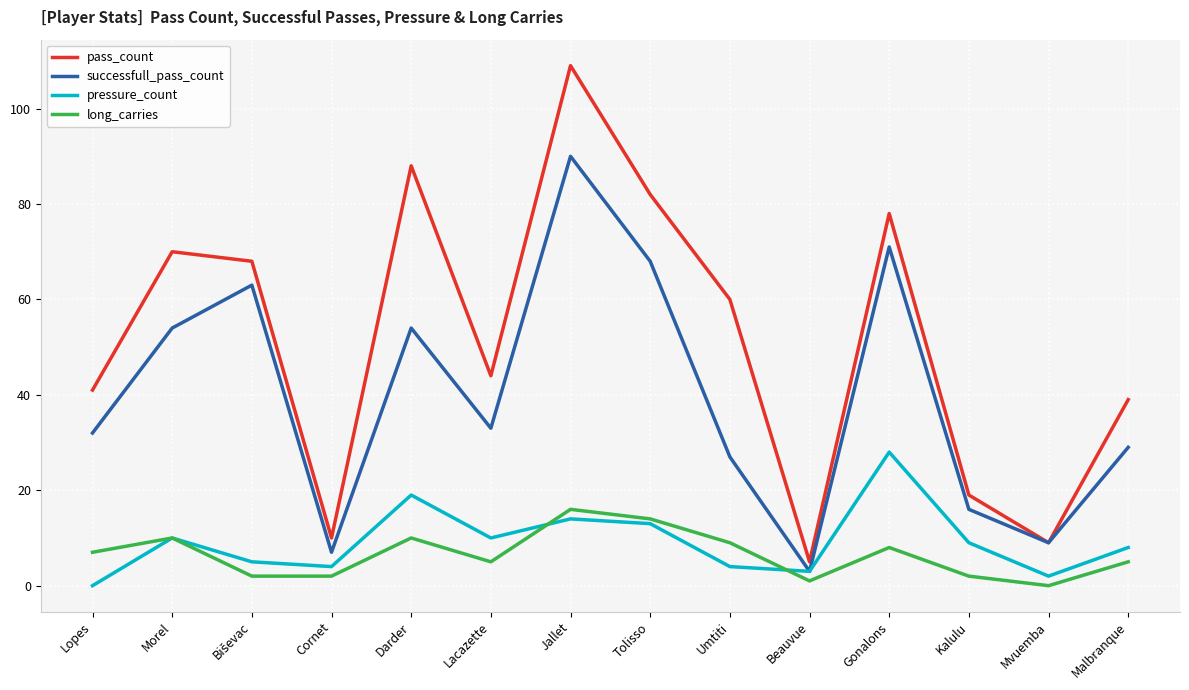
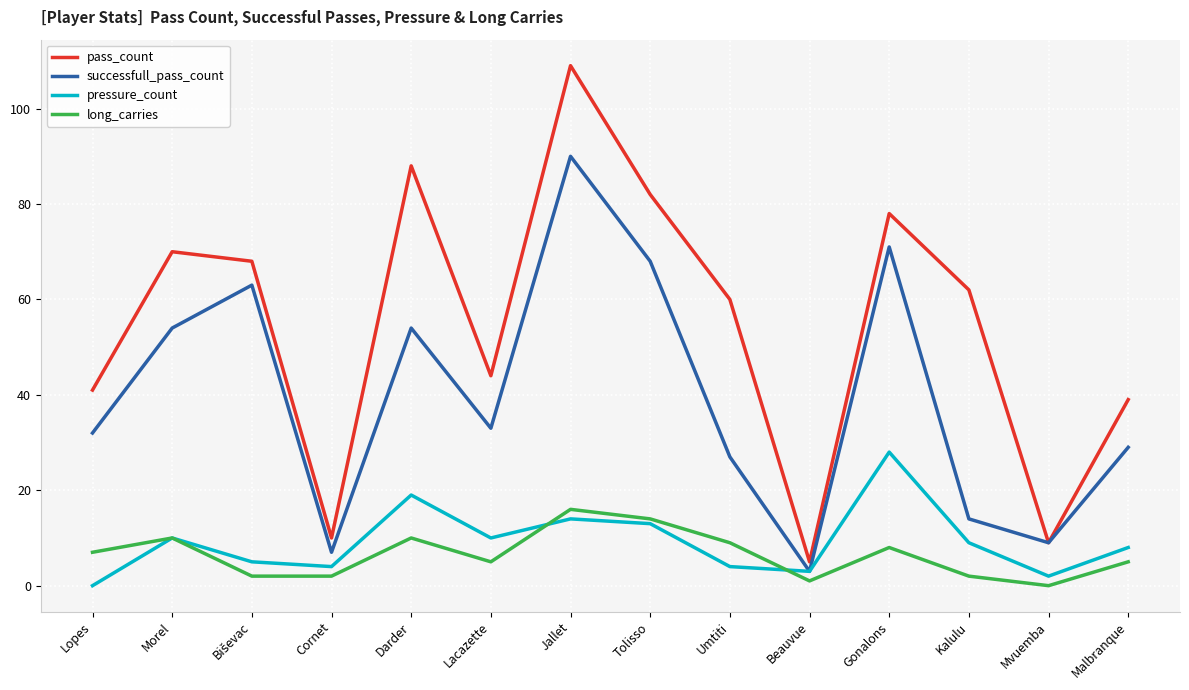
pass_count, Kalulu: 19 -> 62
successfull_pass_count, Kalulu: 16 -> 14
